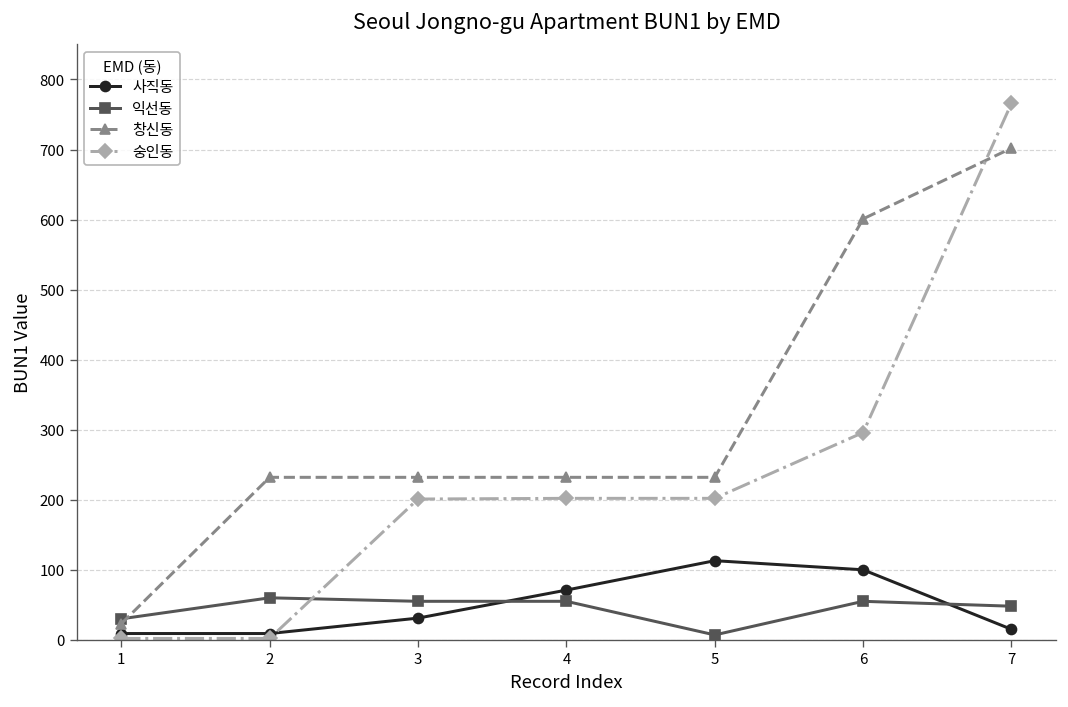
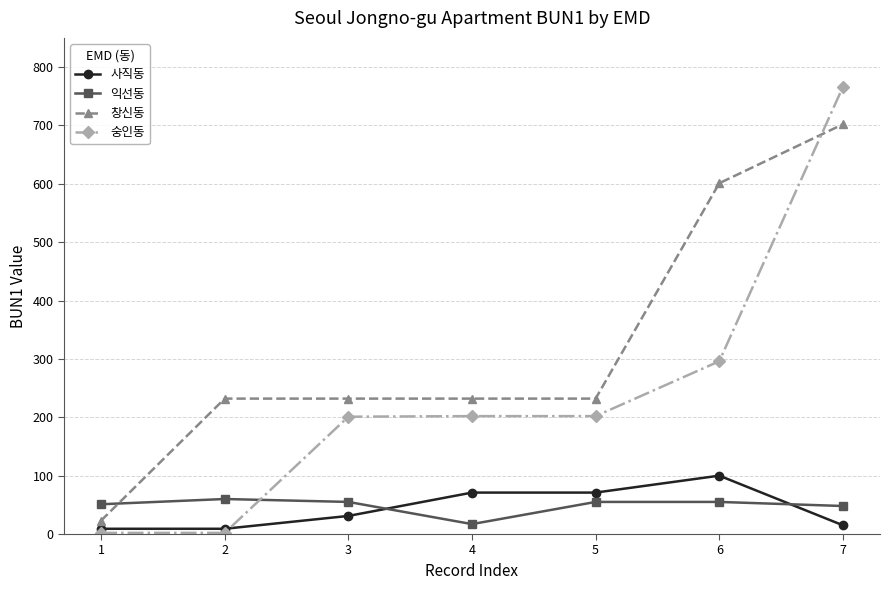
익선동, 1: 30 -> 50
익선동, 4: 60 -> 20
사직동, 5: 110 -> 70
익선동, 5: 10 -> 60
